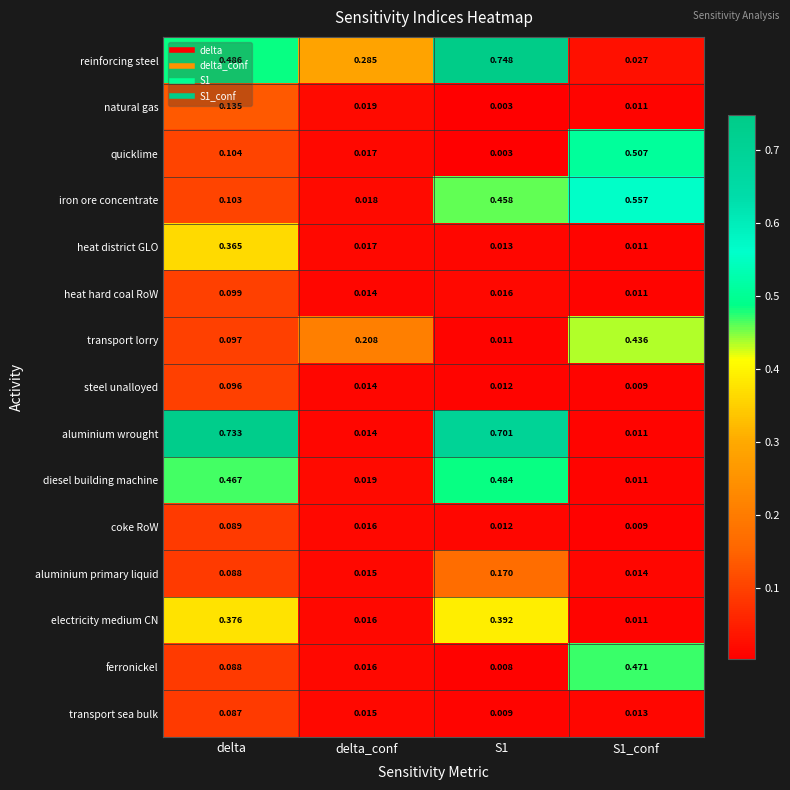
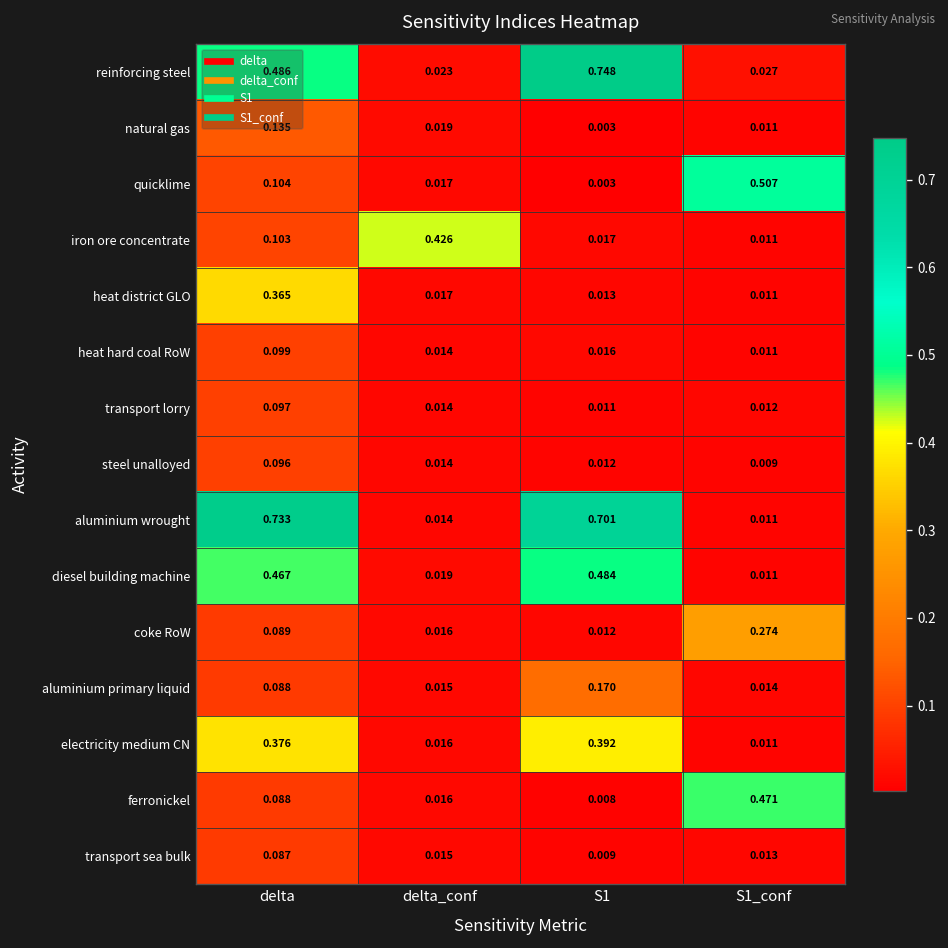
reinforcing steel, delta_conf: 0.285 -> 0.023
iron ore concentrate, delta_conf: 0.018 -> 0.426
iron ore concentrate, S1: 0.458 -> 0.017
iron ore concentrate, S1_conf: 0.557 -> 0.011
transport lorry, delta_conf: 0.208 -> 0.014
transport lorry, S1_conf: 0.436 -> 0.012
coke RoW, S1_conf: 0.009 -> 0.274
